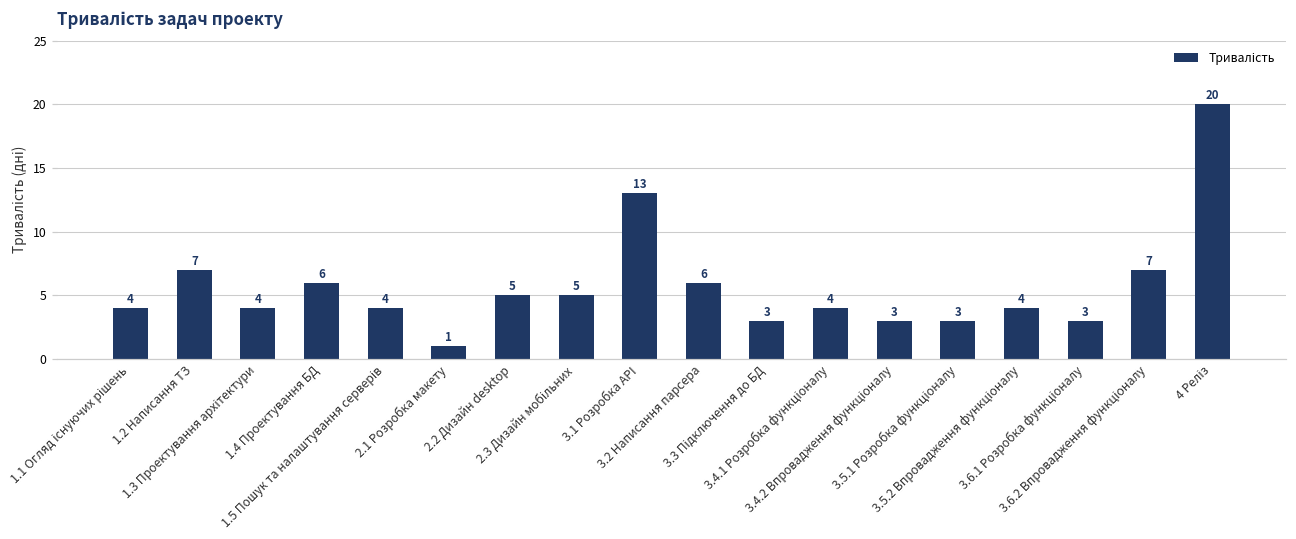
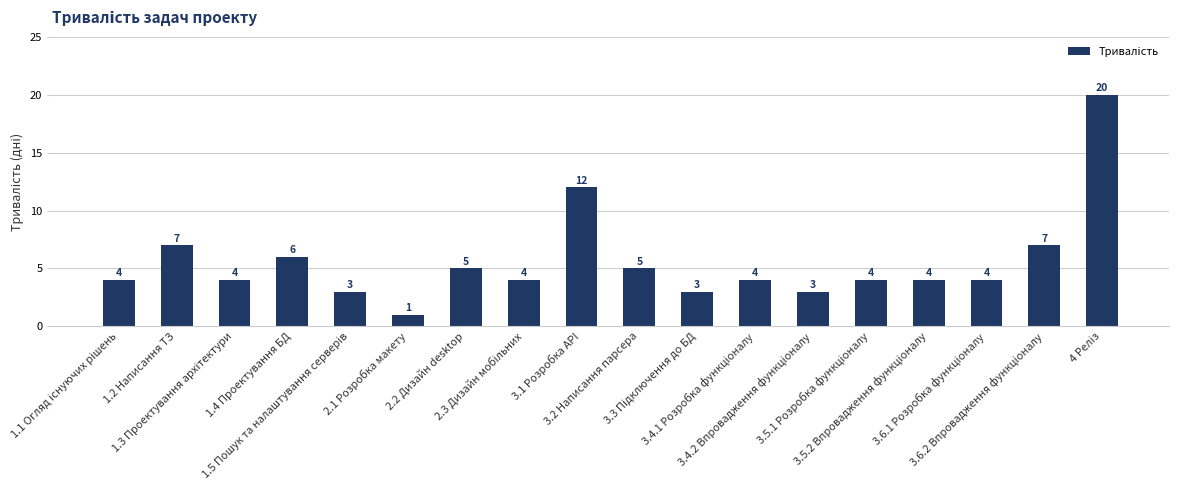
1.5 Пошук та налаштування серверів: 4 -> 3
2.3 Дизайн мобільних: 5 -> 4
3.1 Розробка API: 13 -> 12
3.2 Написання парсера: 6 -> 5
3.5.1 Розробка функціоналу: 3 -> 4
3.6.1 Розробка функціоналу: 3 -> 4
